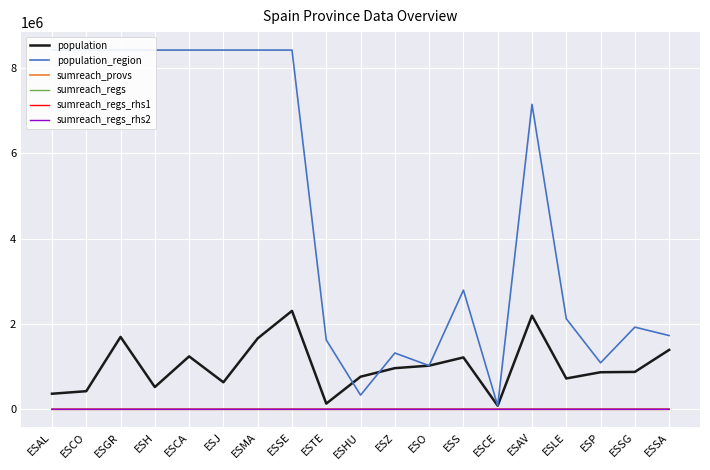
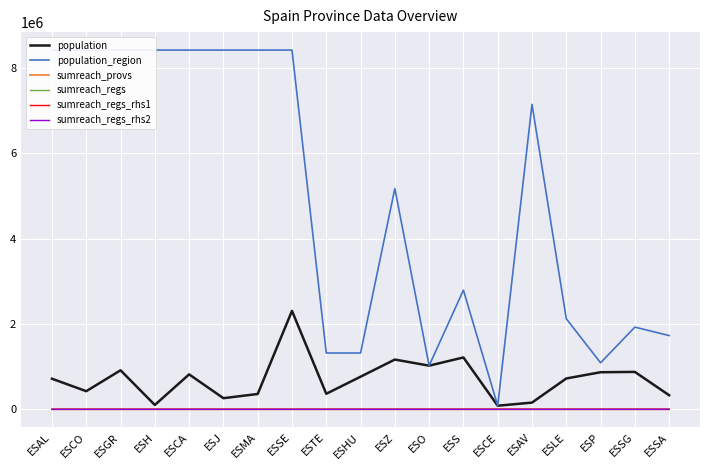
population, ESAL: 400000 -> 700000
population, ESGR: 1700000 -> 900000
population, ESH: 500000 -> 100000
population, ESCA: 1200000 -> 800000
population, ESJ: 600000 -> 300000
population, ESMA: 1700000 -> 400000
population, ESTE: 100000 -> 400000
population_region, ESTE: 1600000 -> 1300000
population_region, ESHU: 300000 -> 1300000
population, ESZ: 1000000 -> 1200000
population_region, ESZ: 1300000 -> 5200000
population, ESAV: 2200000 -> 200000
population, ESSA: 1400000 -> 300000
